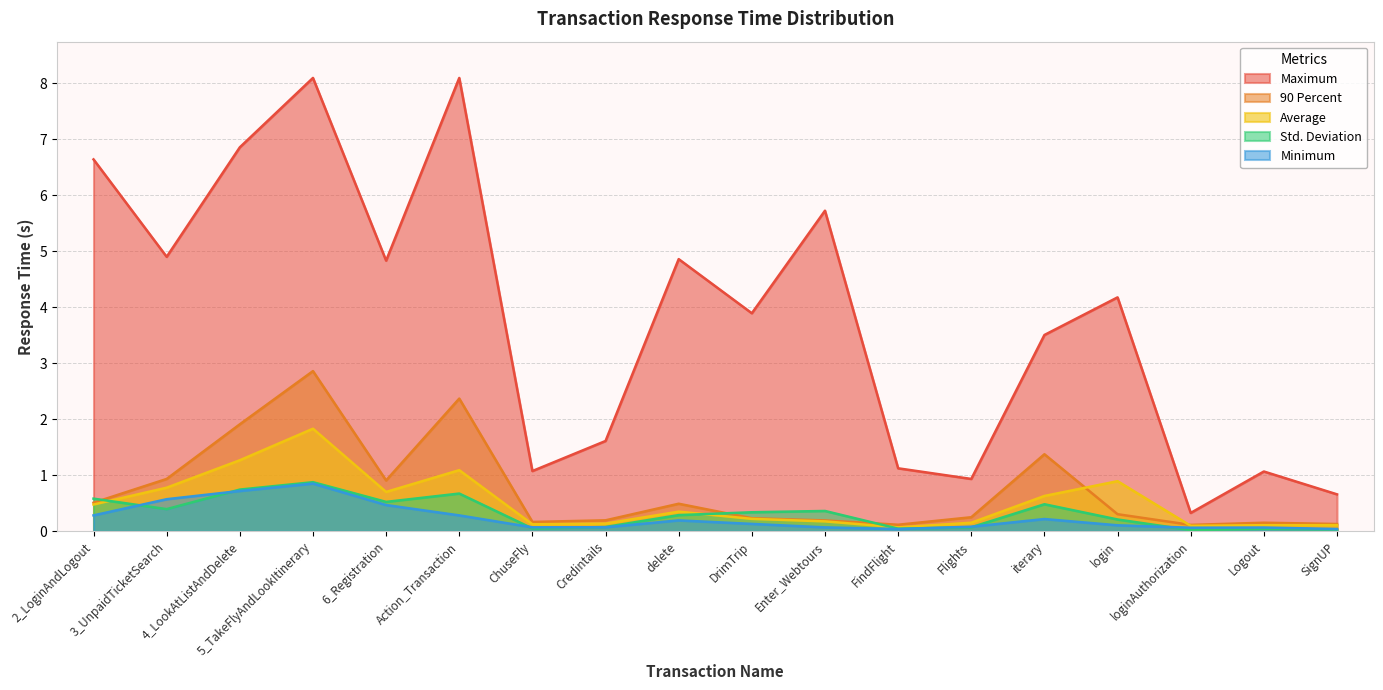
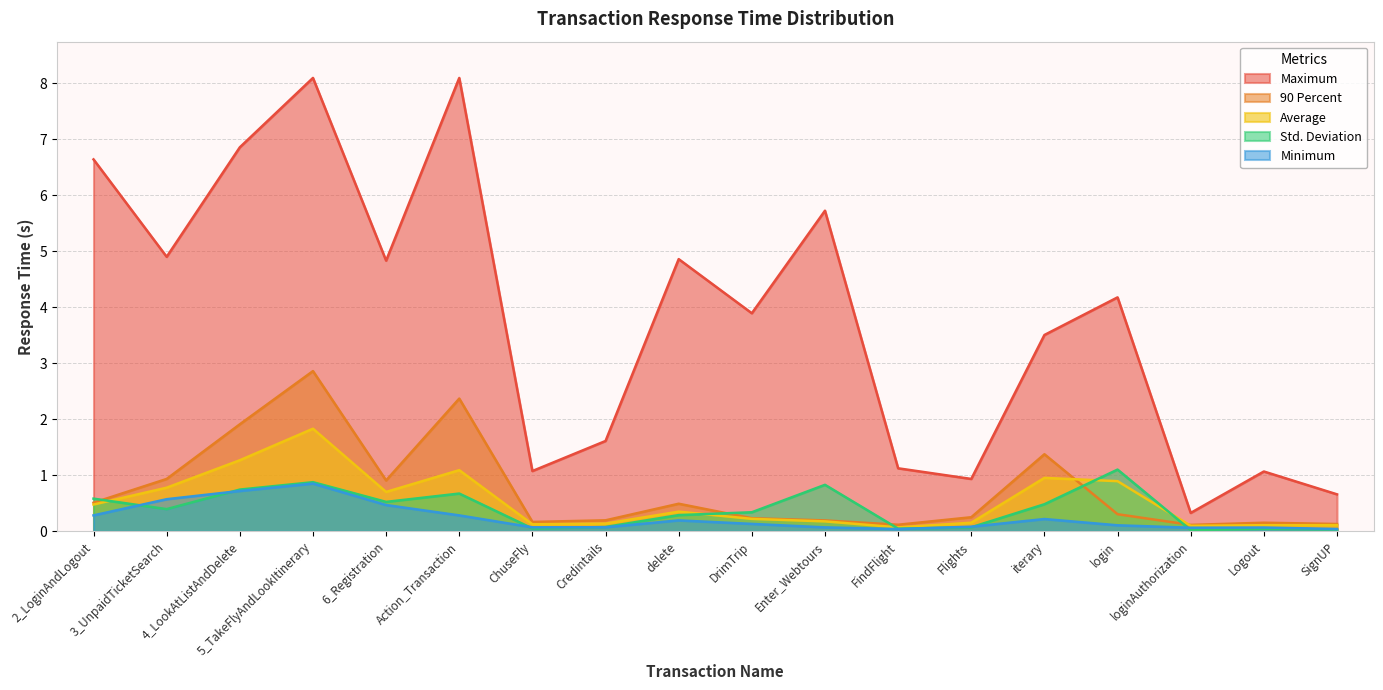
Std. Deviation, Enter_Webtours: 0.4 -> 0.8
Average, iterary: 0.6 -> 1.0
Std. Deviation, login: 0.2 -> 1.1
